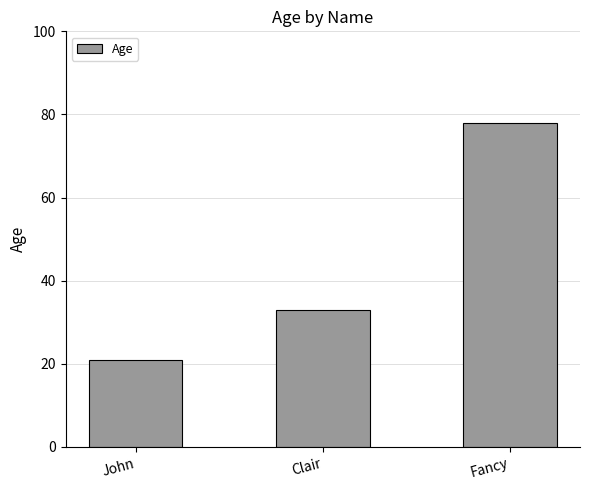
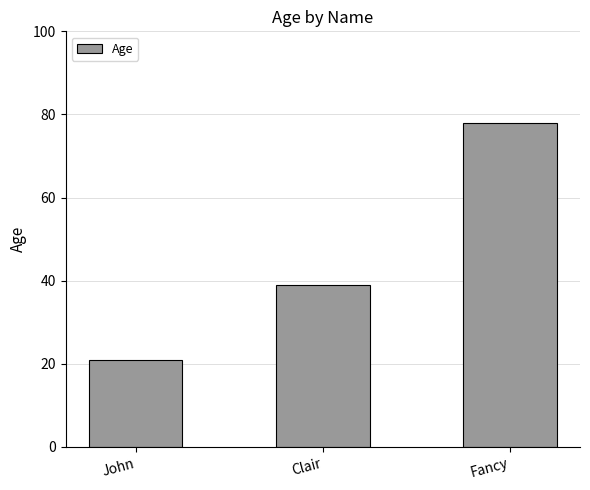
Clair: 33 -> 39
